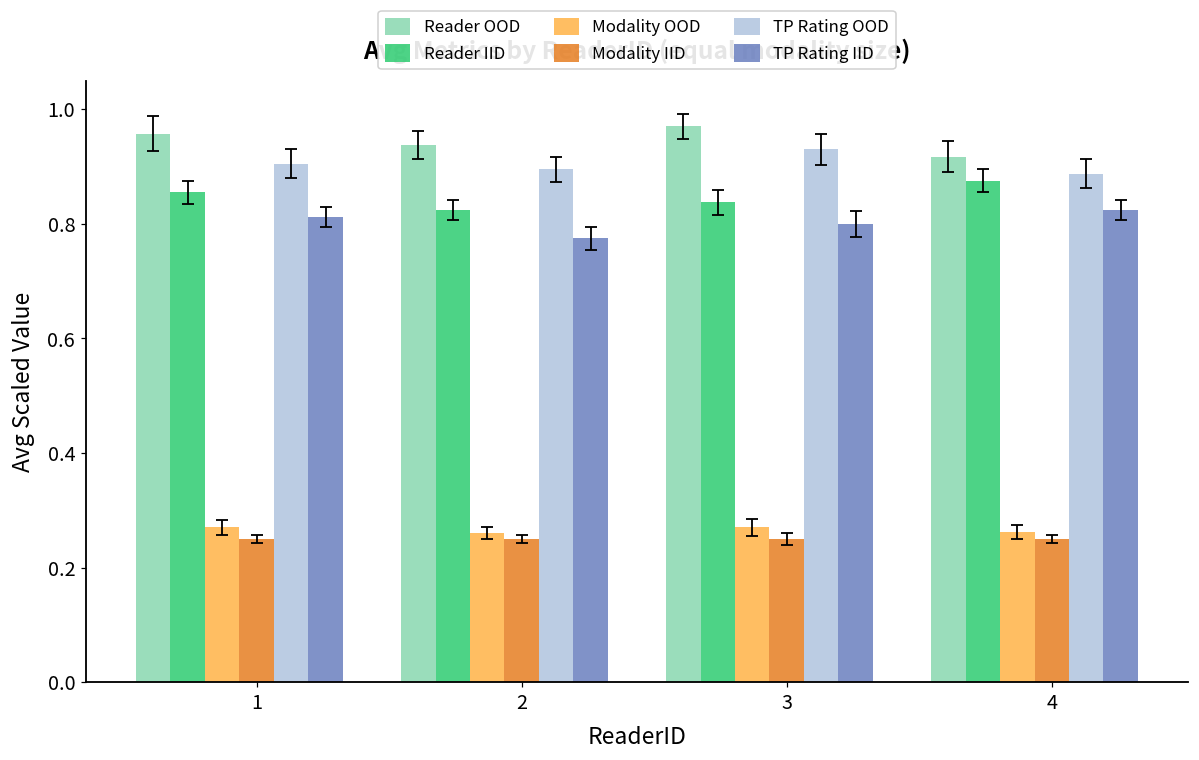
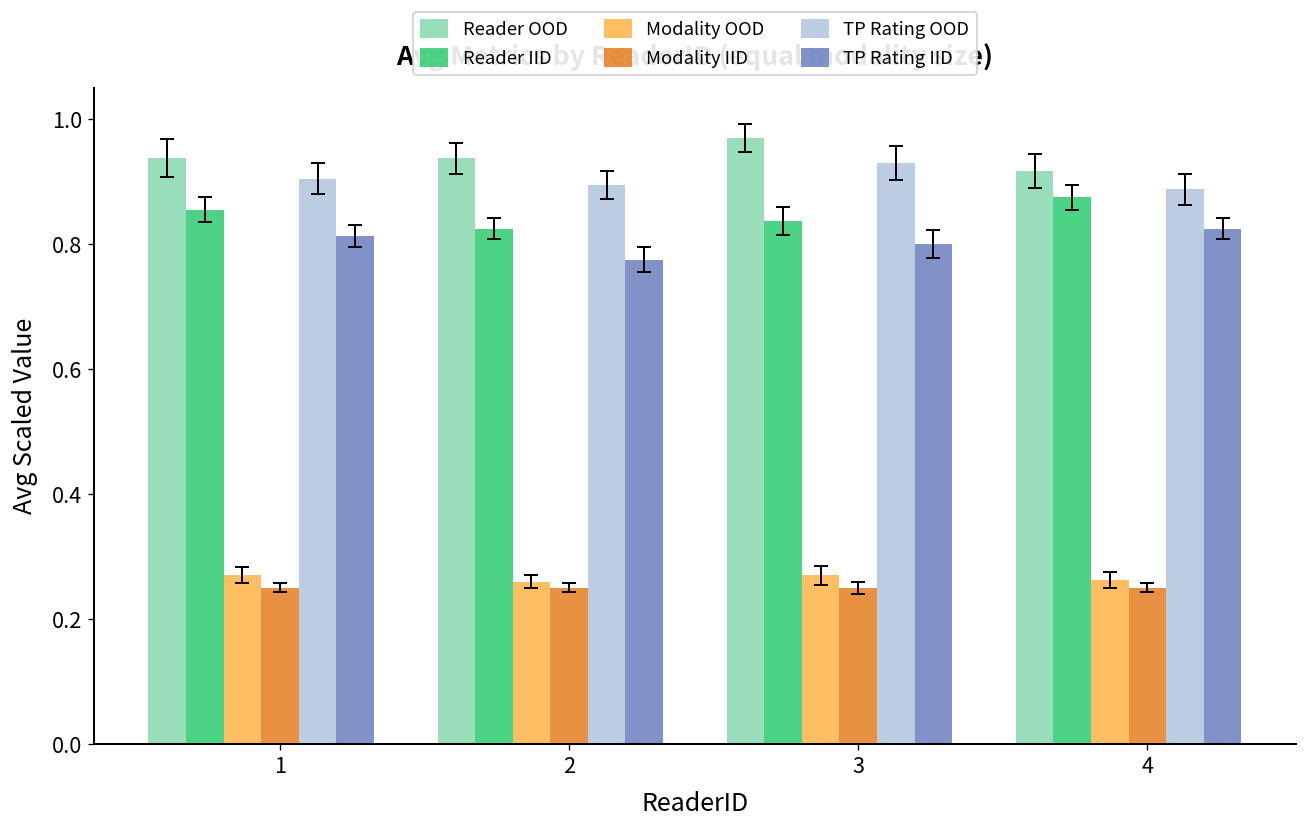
Reader OOD, 1: 0.96 -> 0.94
